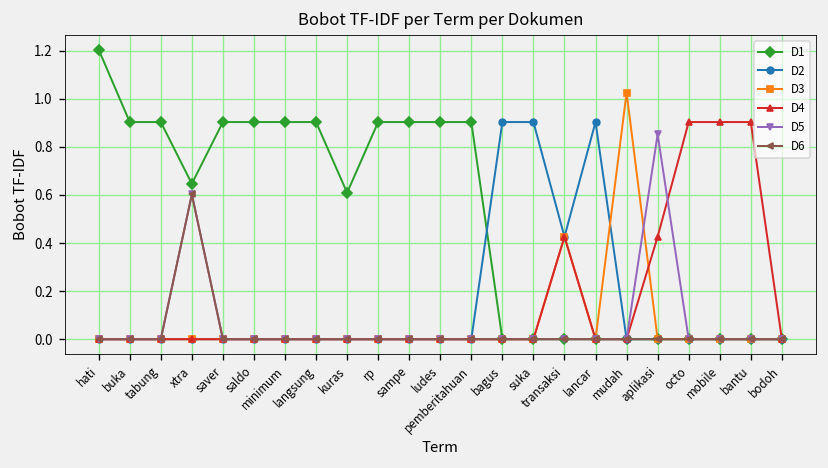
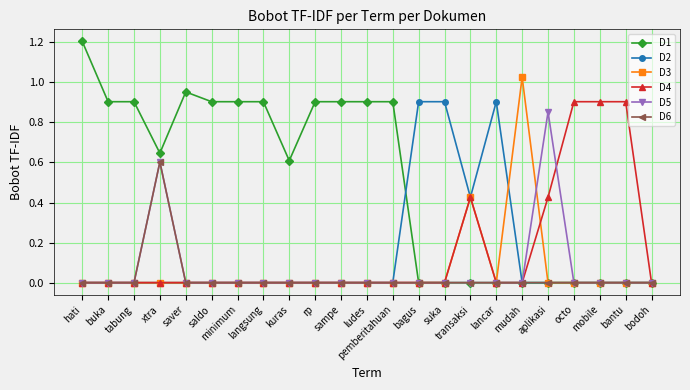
D1, saver: 0.90 -> 0.95
